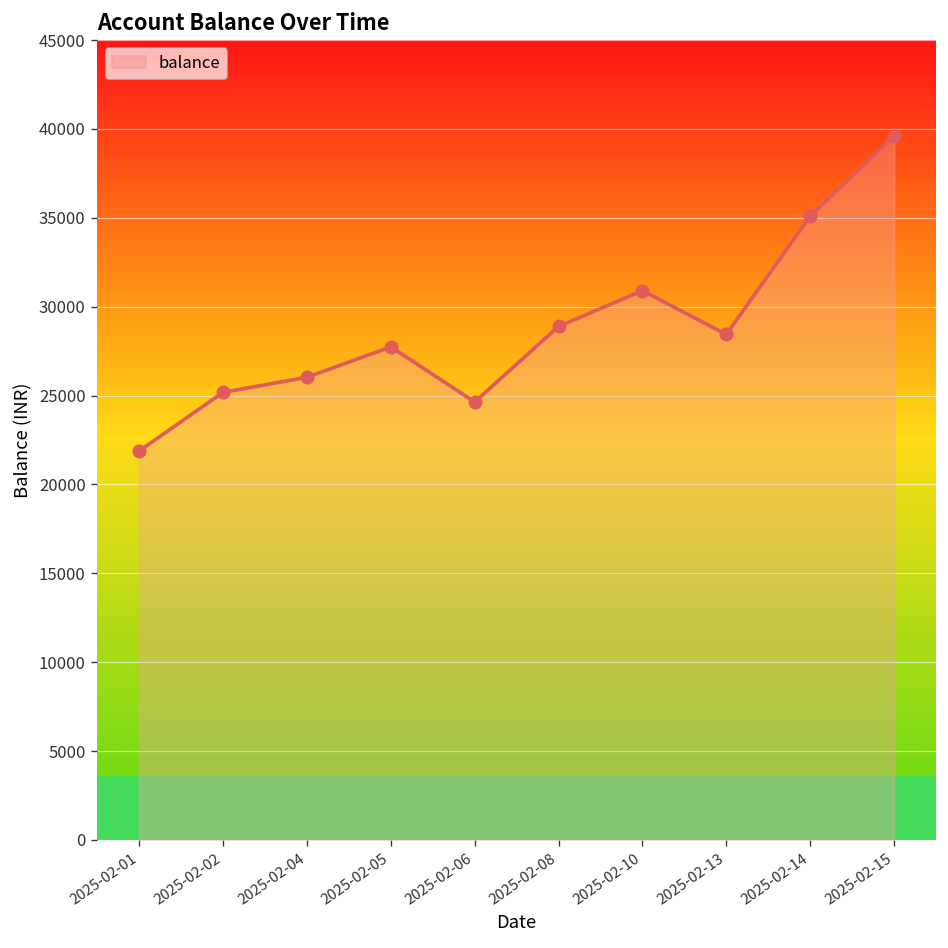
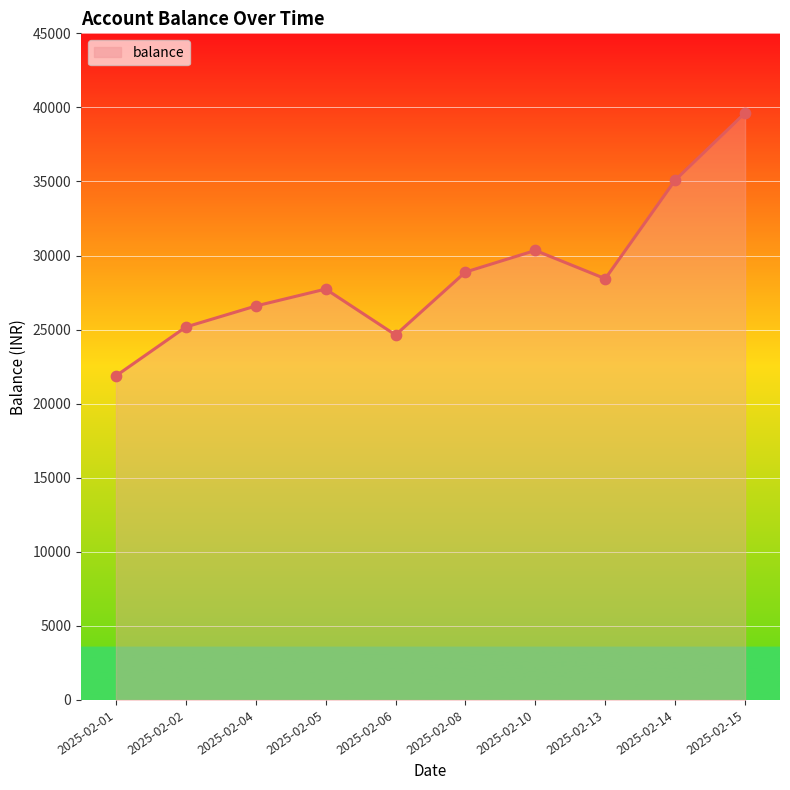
2025-02-04: 26000 -> 26600
2025-02-10: 30900 -> 30300
